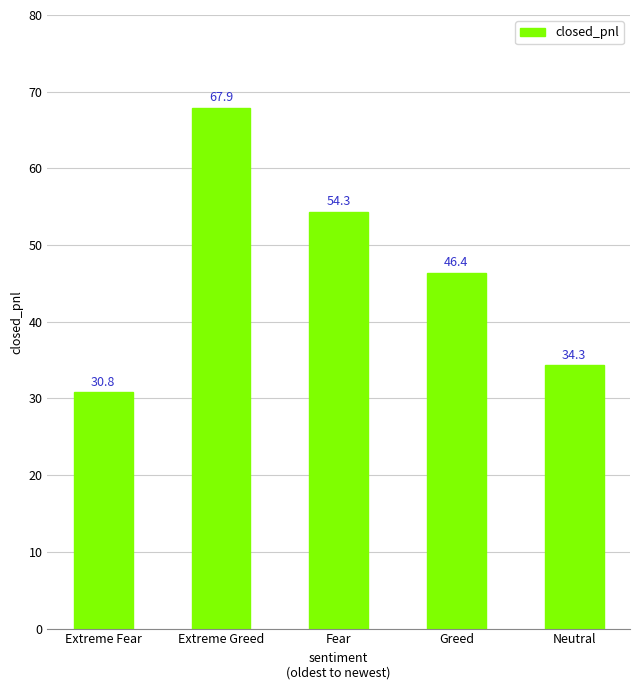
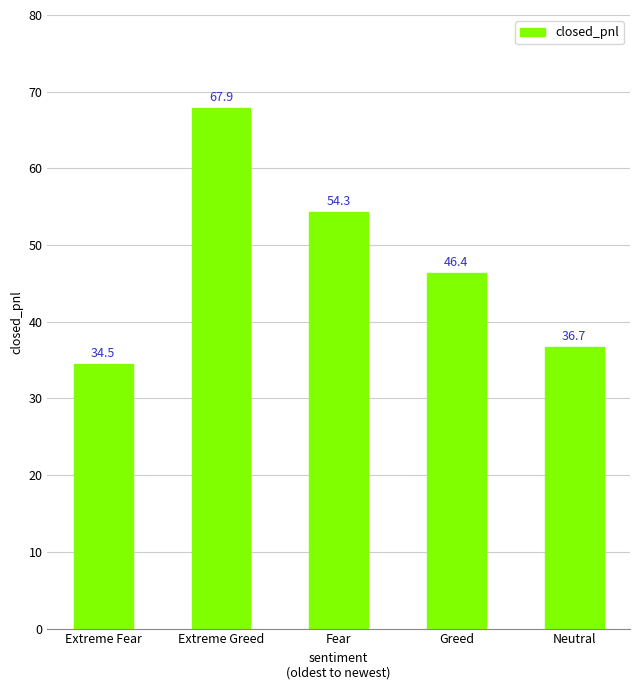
Extreme Fear: 30.8 -> 34.5
Neutral: 34.3 -> 36.7
